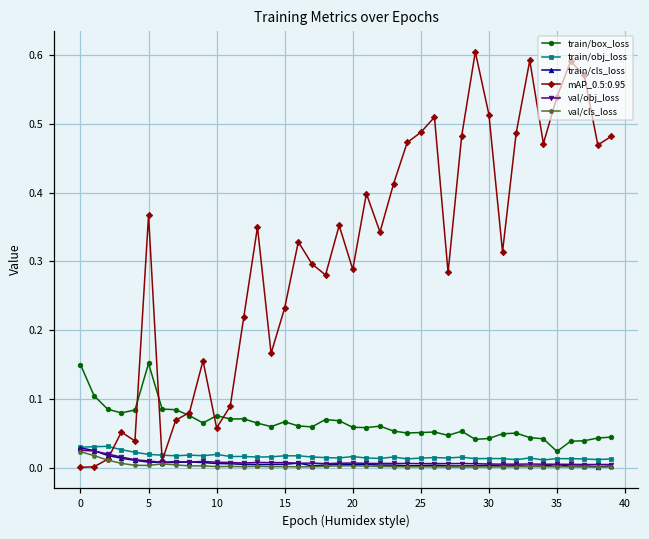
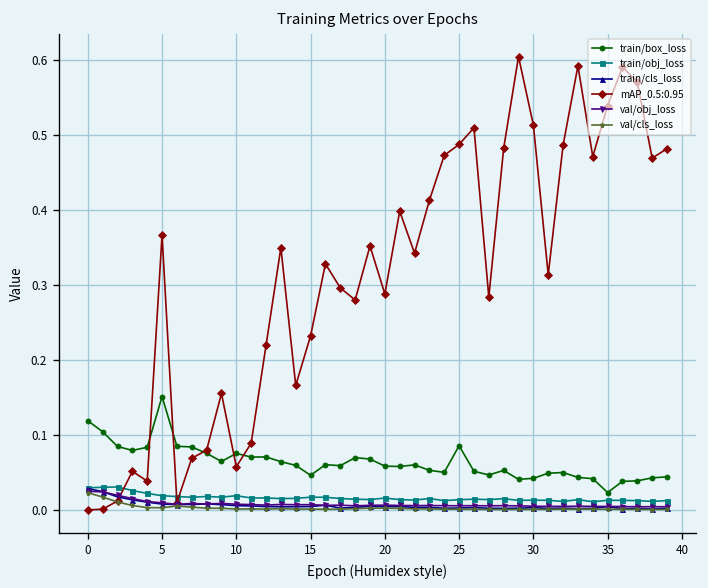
train/box_loss, 0: 0.15 -> 0.12
train/box_loss, 15: 0.07 -> 0.05
train/box_loss, 25: 0.05 -> 0.09
